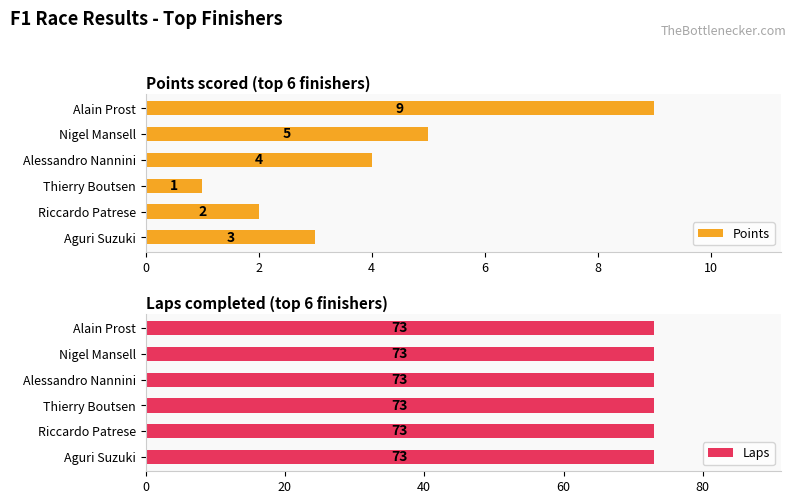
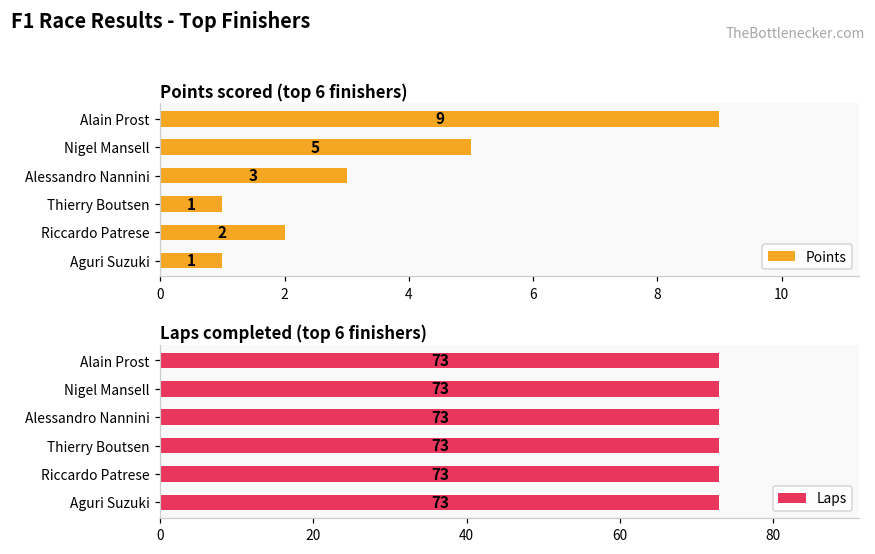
Points scored (top 6 finishers), Alessandro Nannini: 4 -> 3
Points scored (top 6 finishers), Aguri Suzuki: 3 -> 1
